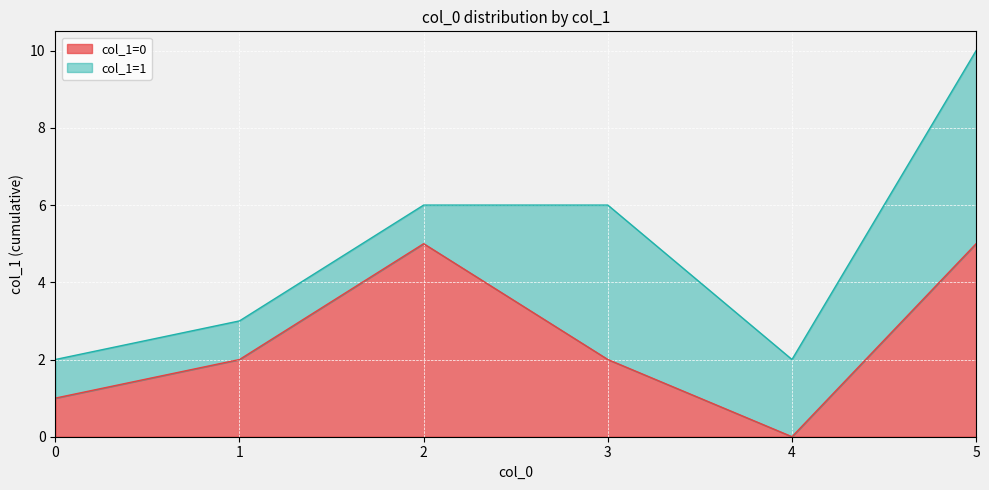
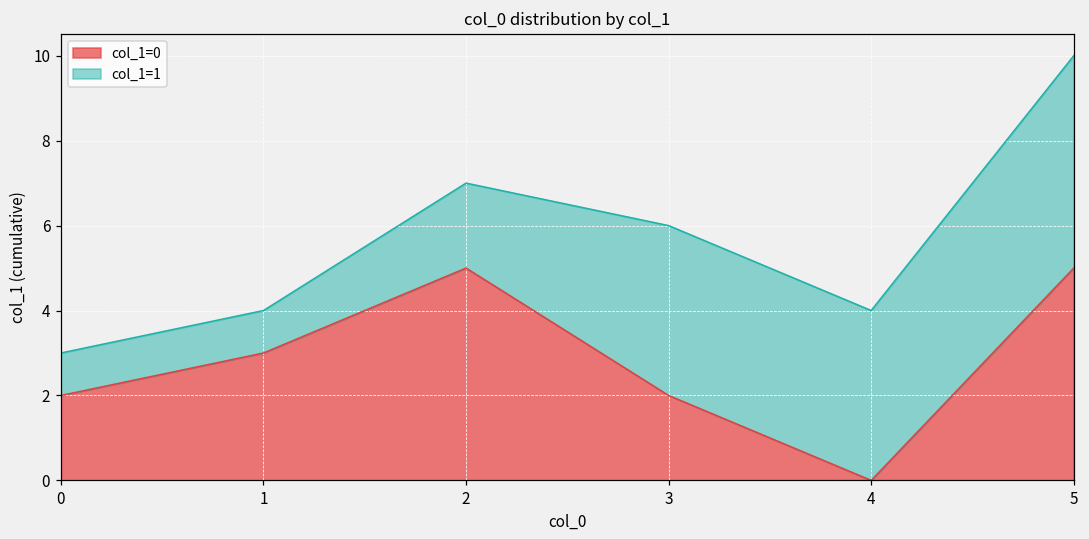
col_1=0, 0: 1 -> 2
col_1=0, 1: 2 -> 3
col_1=1, 2: 1 -> 2
col_1=1, 4: 2 -> 4
